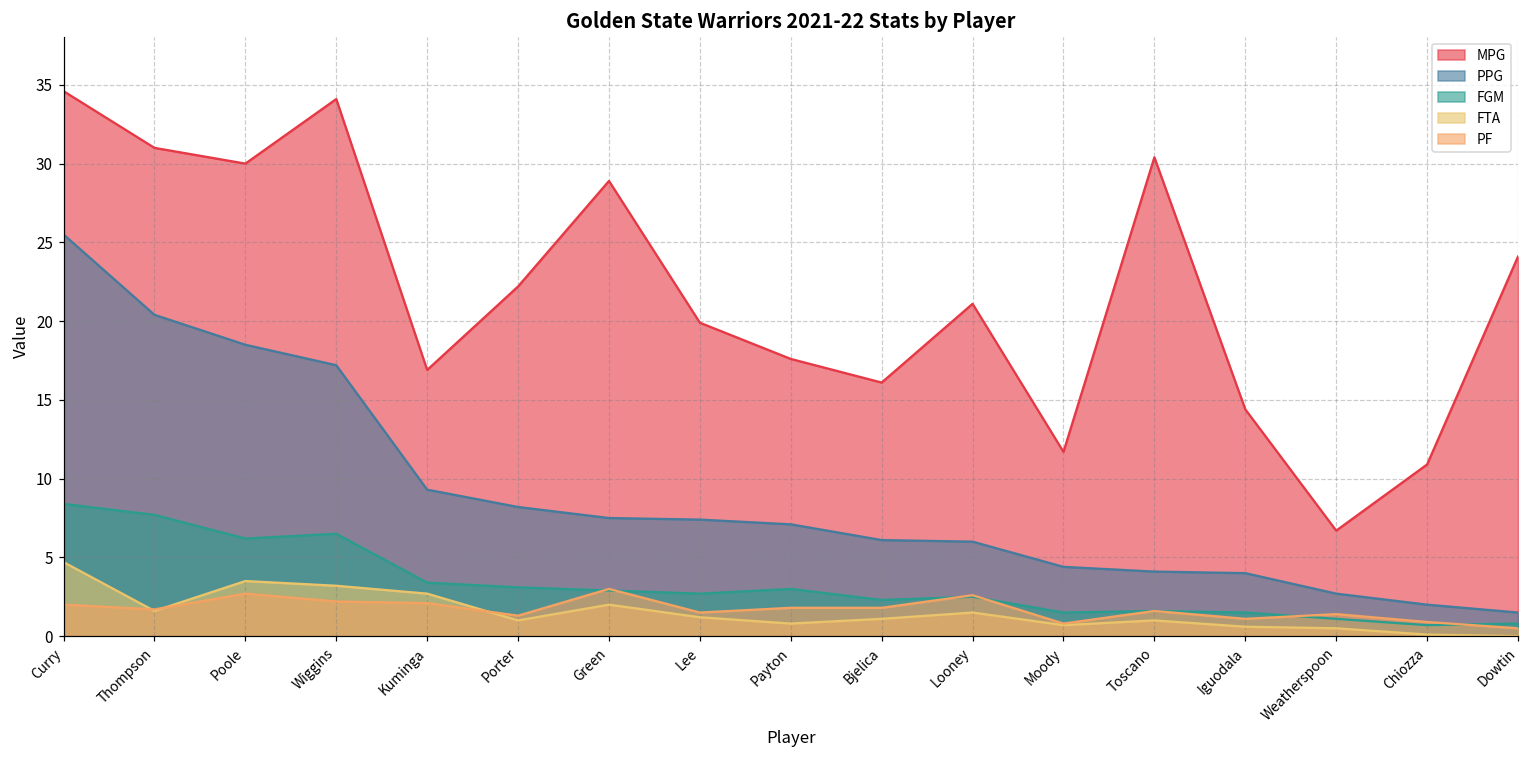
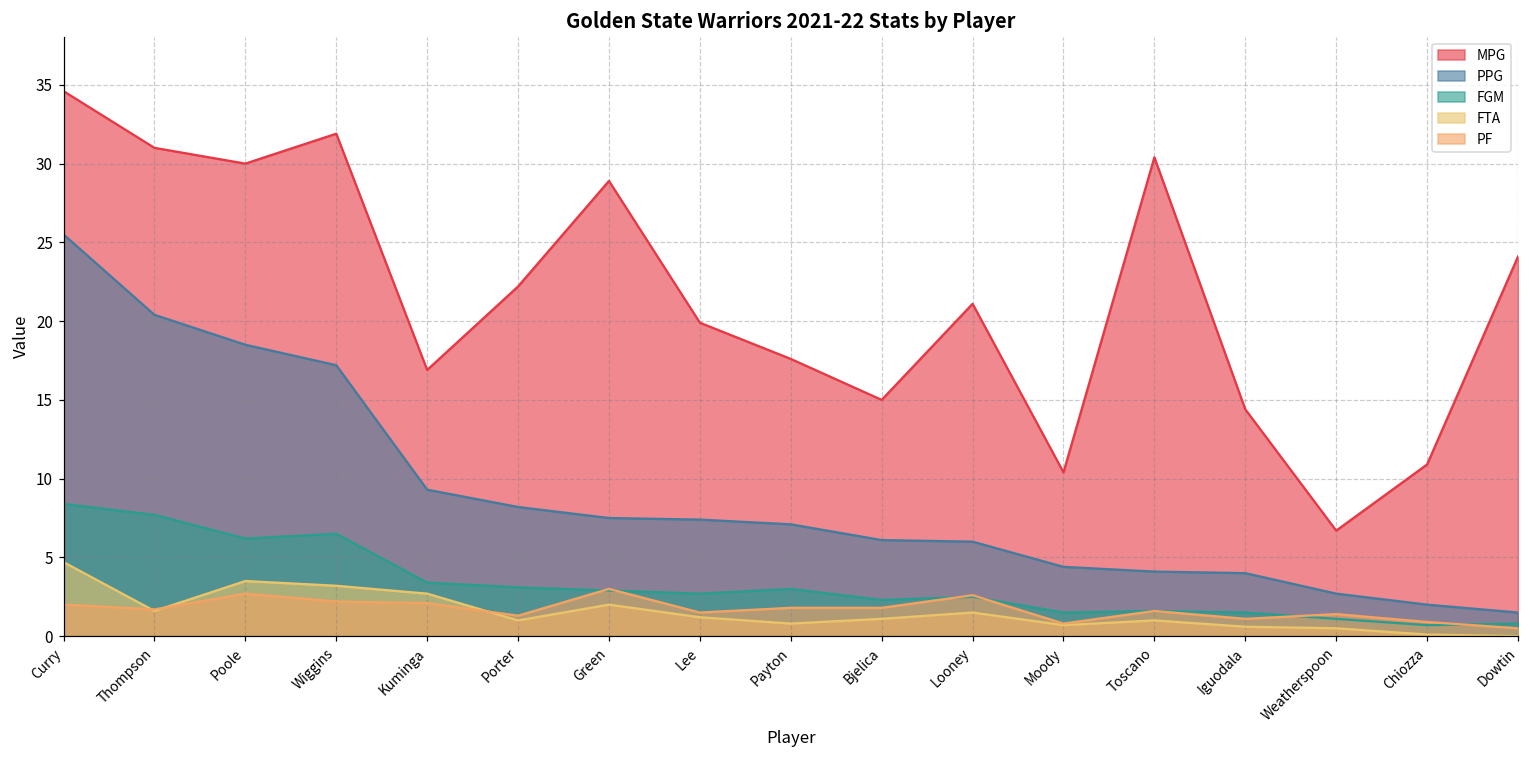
MPG, Wiggins: 34.1 -> 31.9
MPG, Bjelica: 16.1 -> 15.0
MPG, Moody: 11.7 -> 10.4
